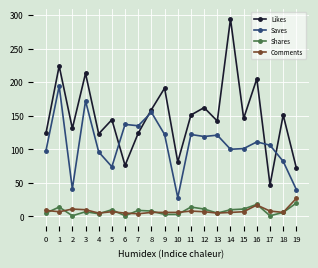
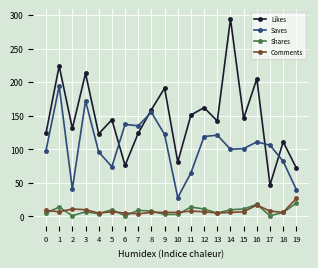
Saves, 11: 120 -> 70
Likes, 18: 150 -> 110
